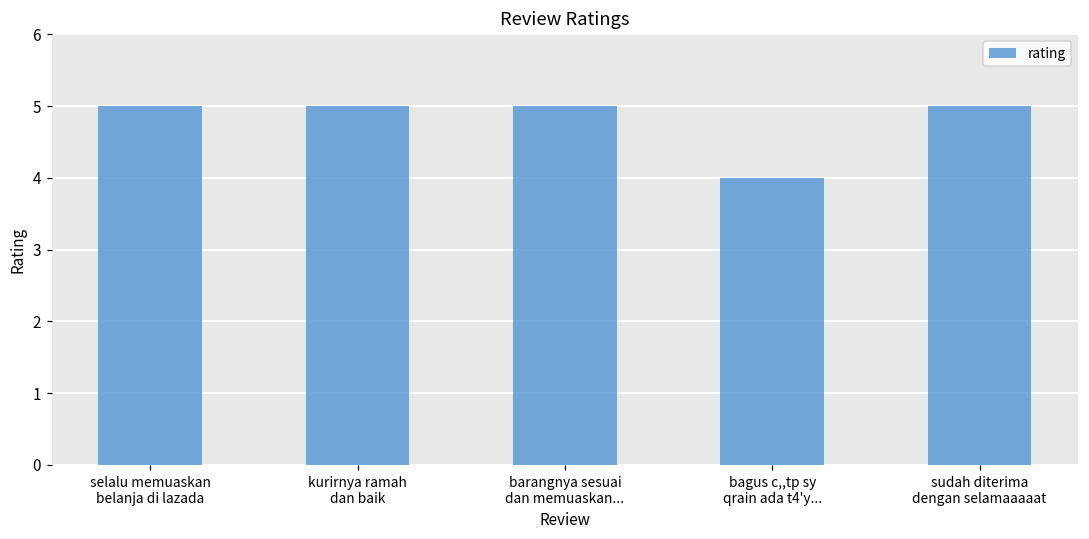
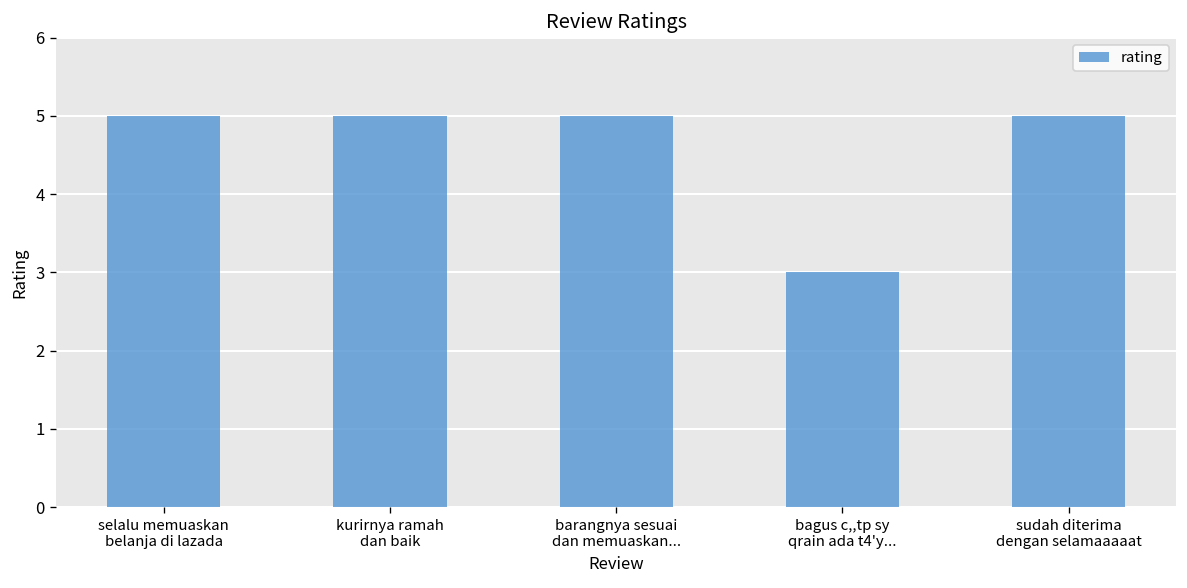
bagus c,,tp sy qrain ada t4'y...: 4 -> 3
